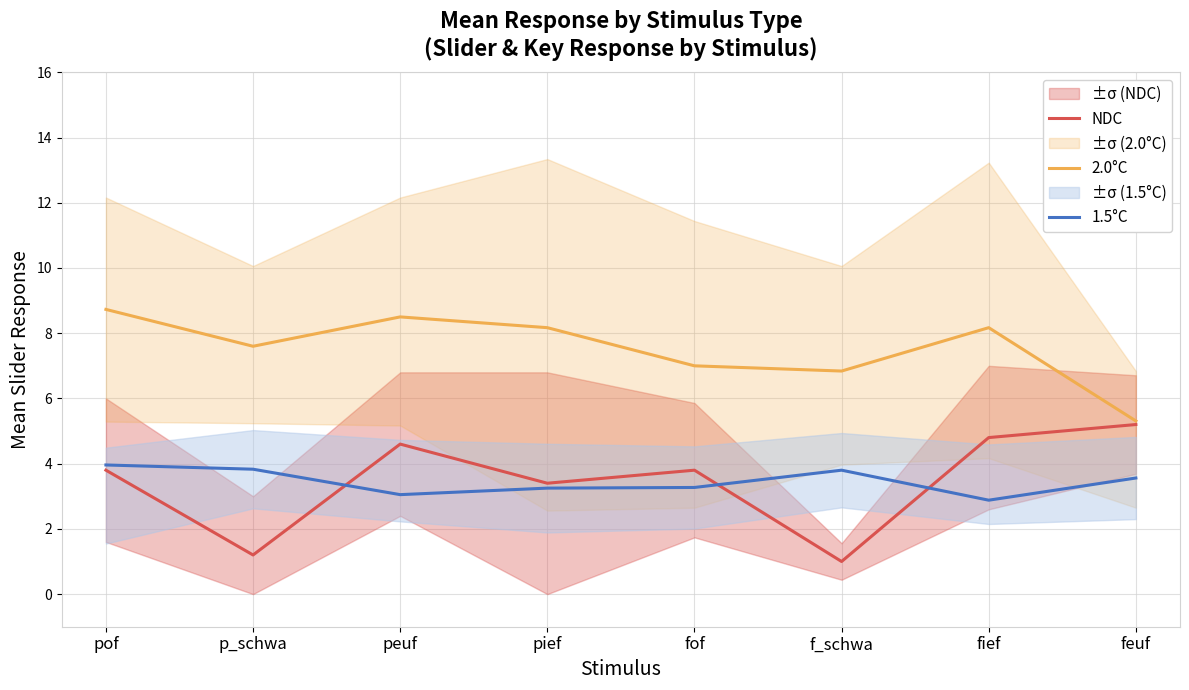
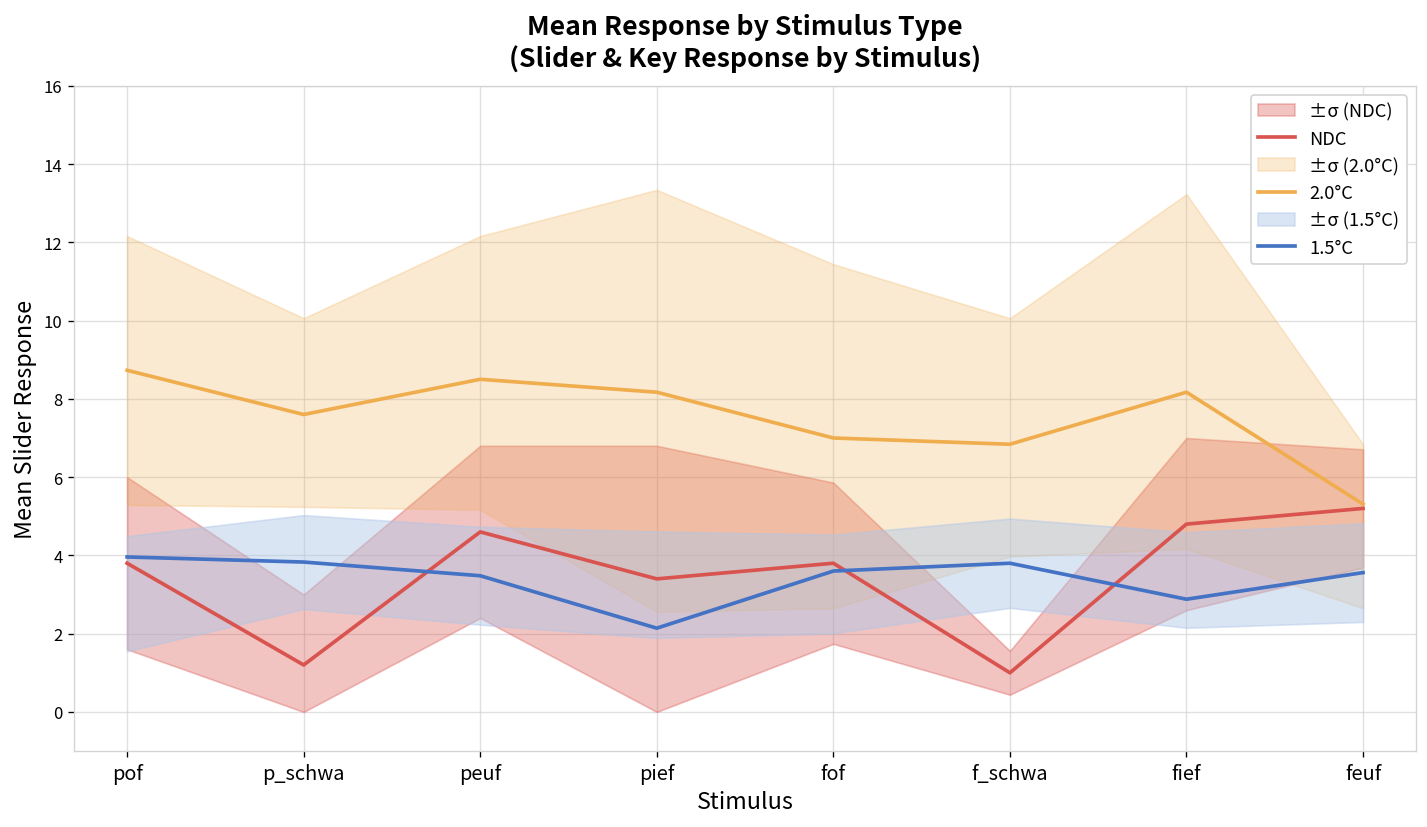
1.5°C, peuf: 3.1 -> 3.5
1.5°C, pief: 3.3 -> 2.1
1.5°C, fof: 3.3 -> 3.6
